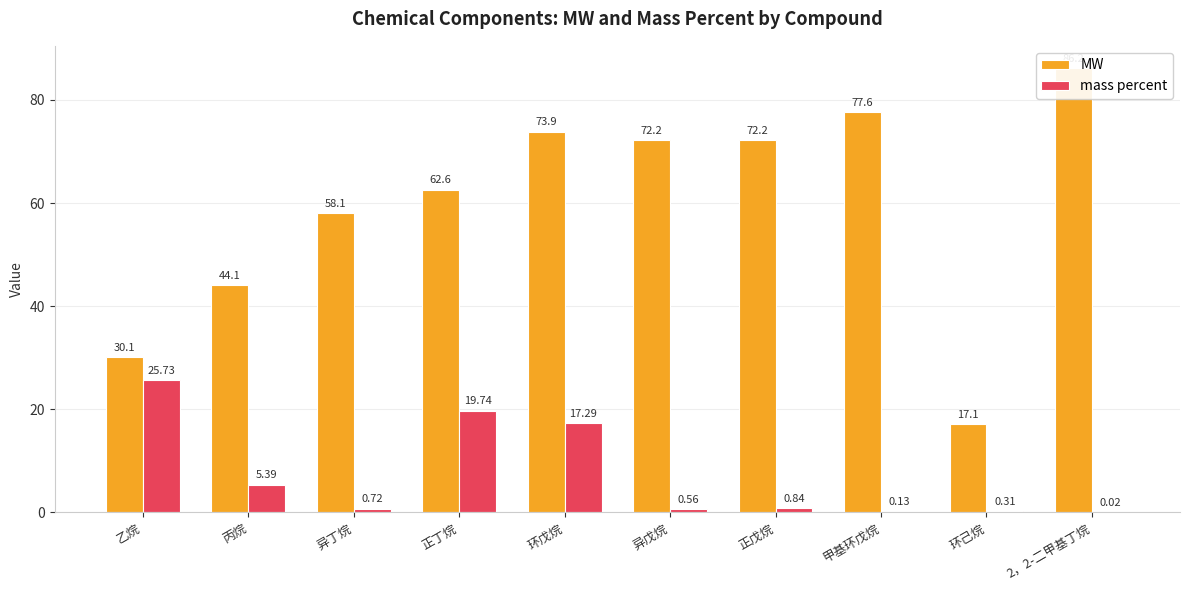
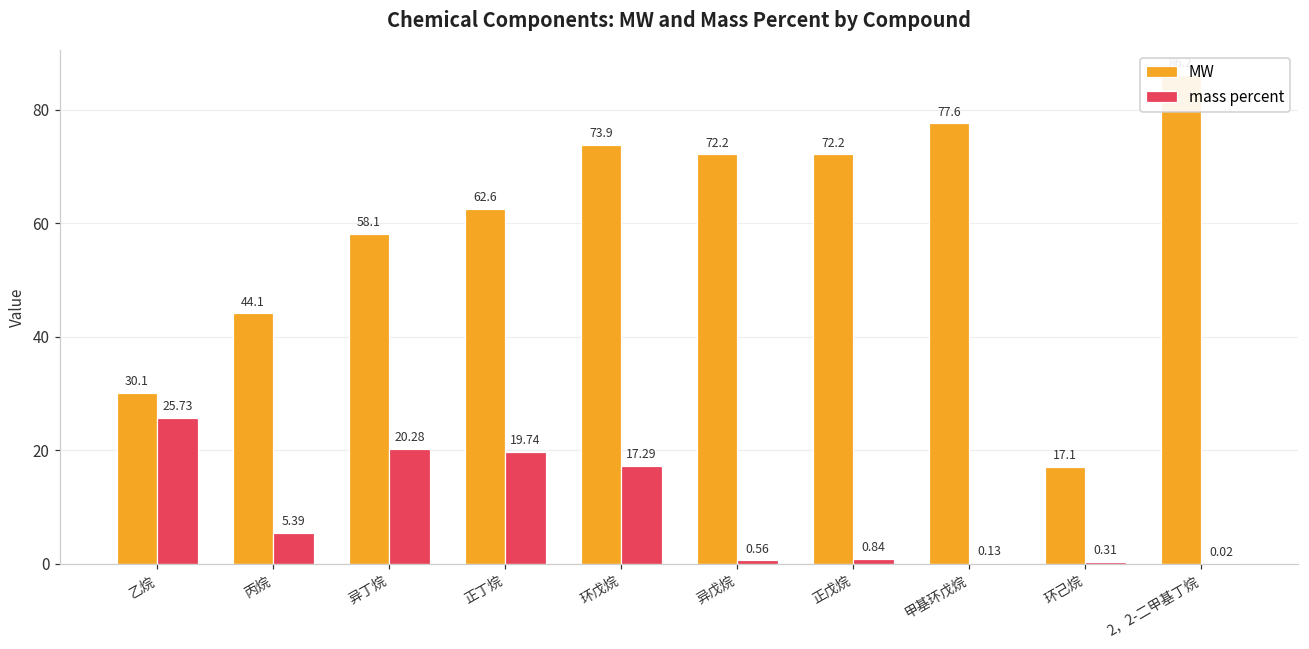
mass percent, 异丁烷: 0.72 -> 20.28
